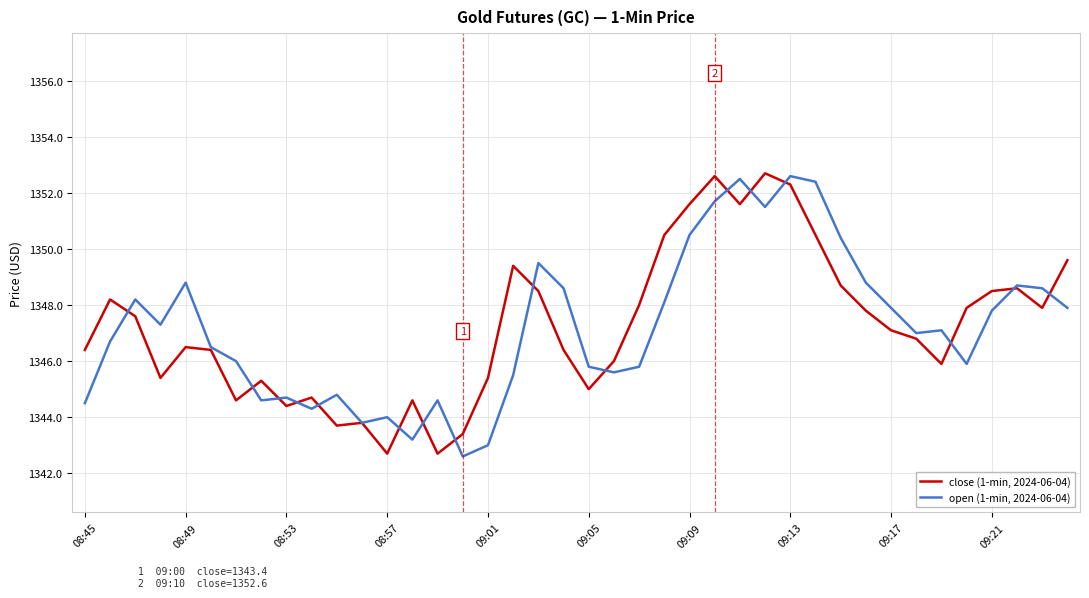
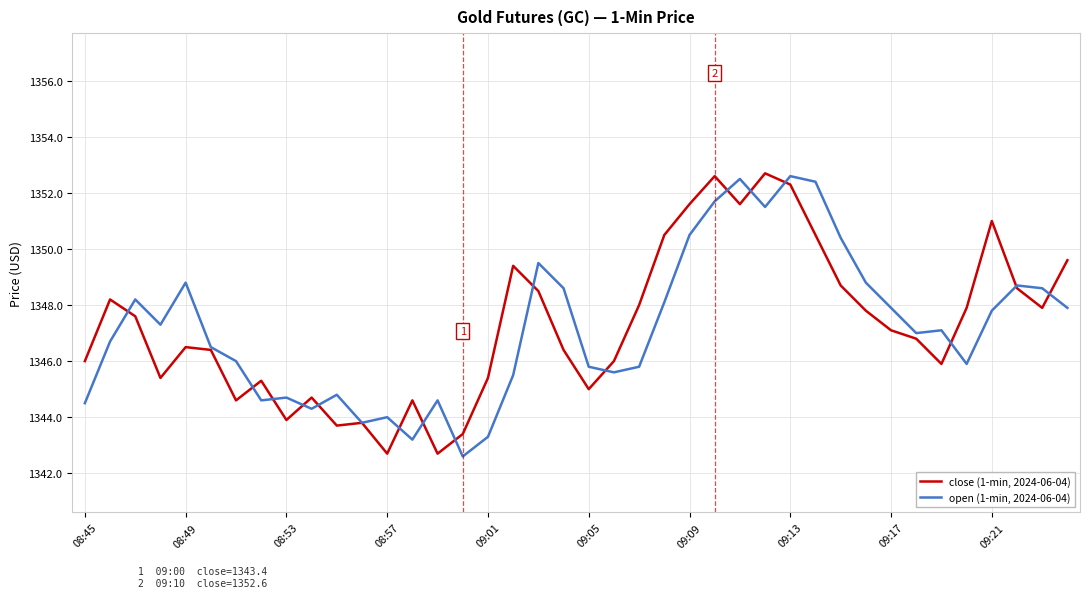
close (1-min, 2024-06-04), 08:45: 1346.4 -> 1346.0
close (1-min, 2024-06-04), 08:53: 1344.4 -> 1343.9
open (1-min, 2024-06-04), 09:01: 1343.0 -> 1343.3
close (1-min, 2024-06-04), 09:21: 1348.5 -> 1351.0
